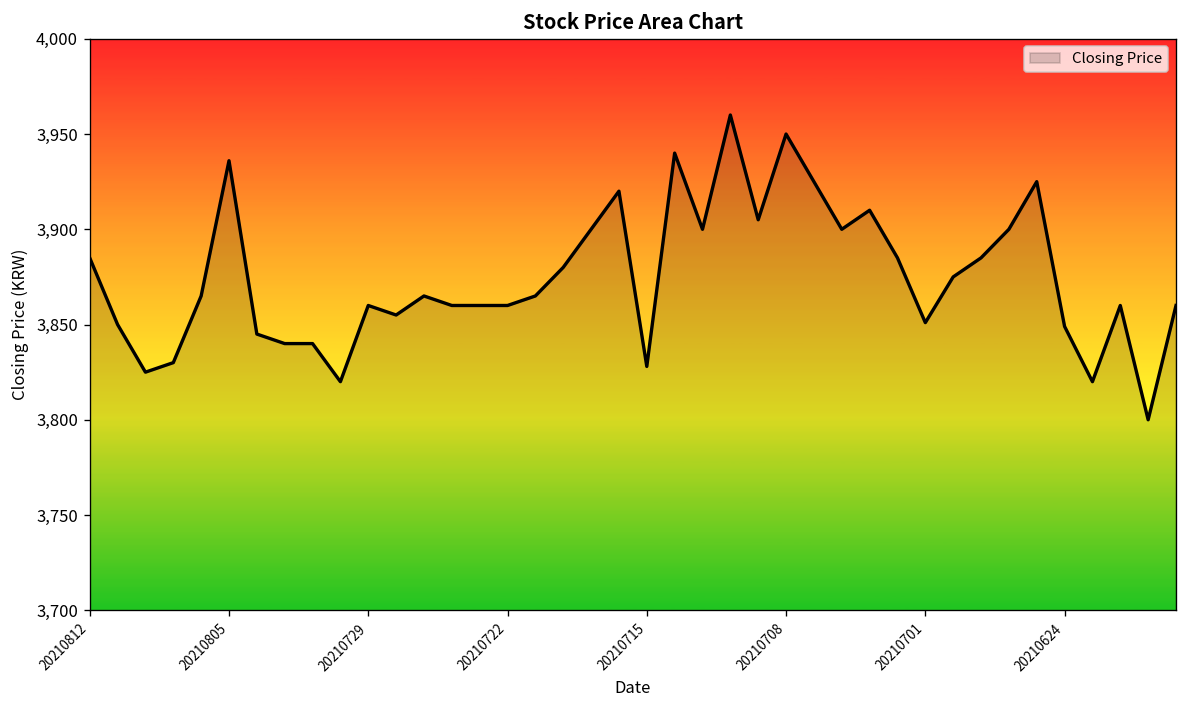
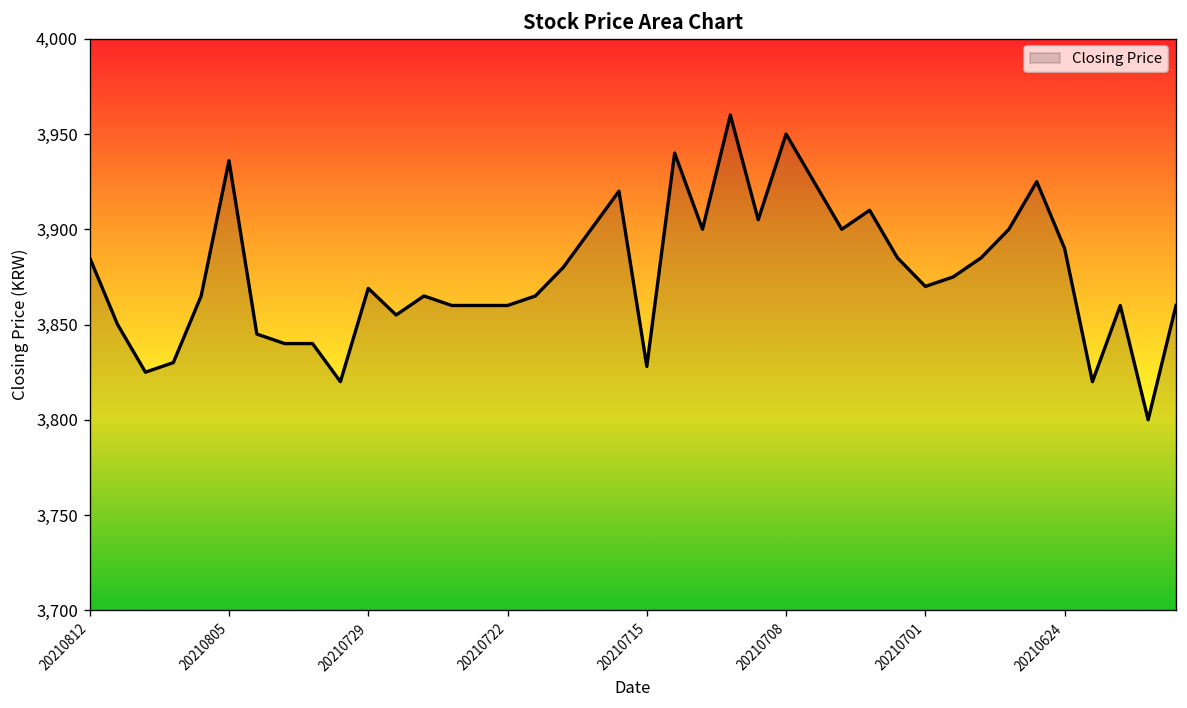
20210729: 3,860 -> 3,869
20210701: 3,851 -> 3,870
20210624: 3,849 -> 3,890
